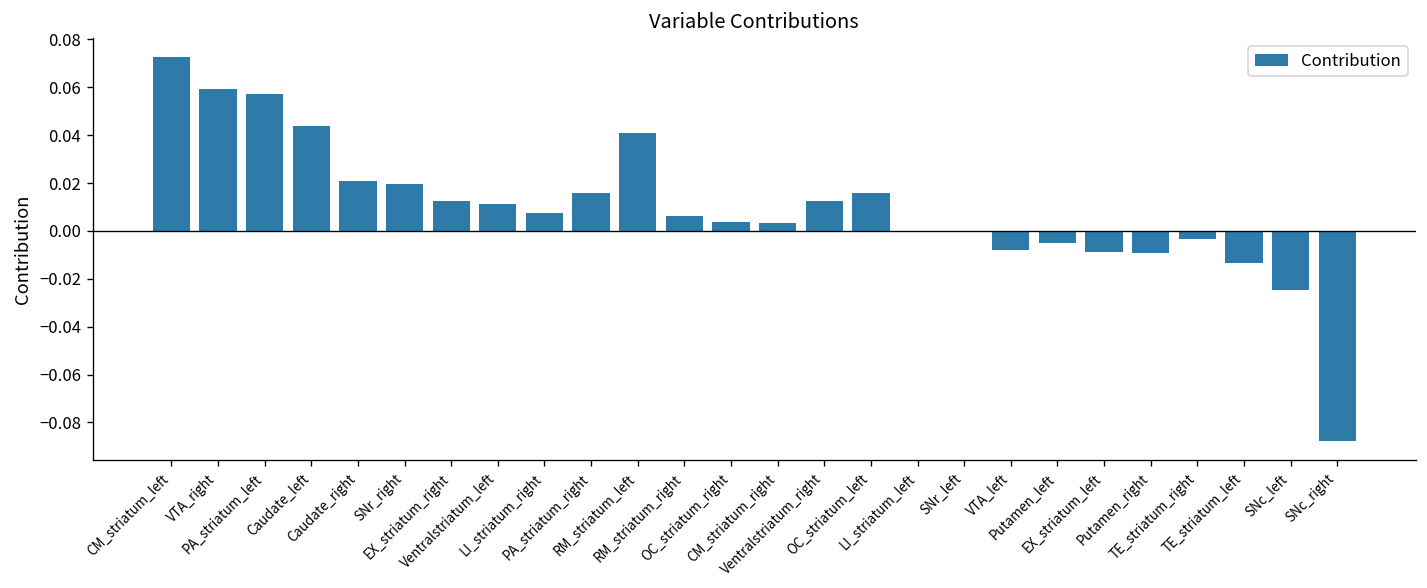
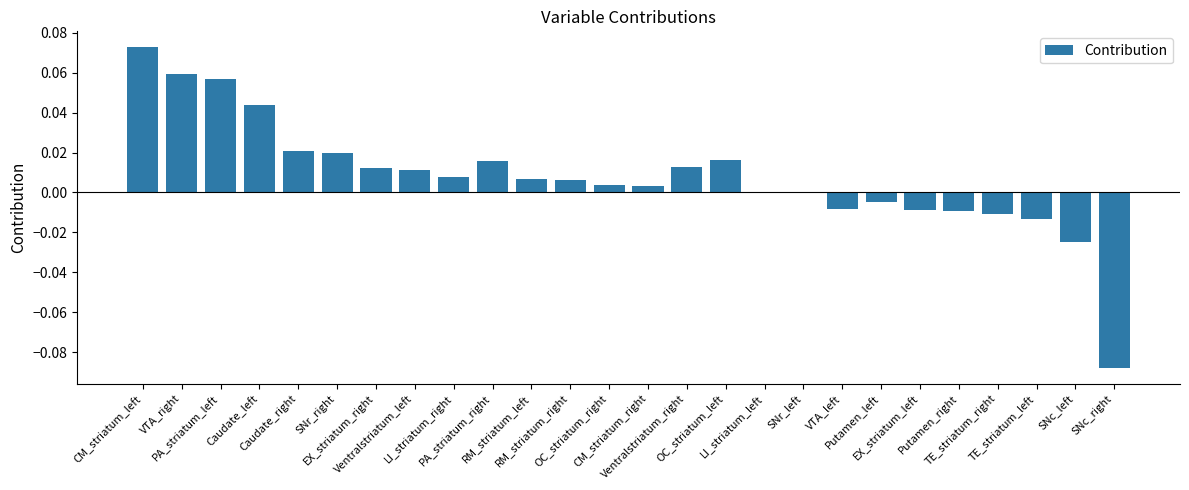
RM_striatum_left: 0.041 -> 0.007
TE_striatum_right: -0.003 -> -0.011
